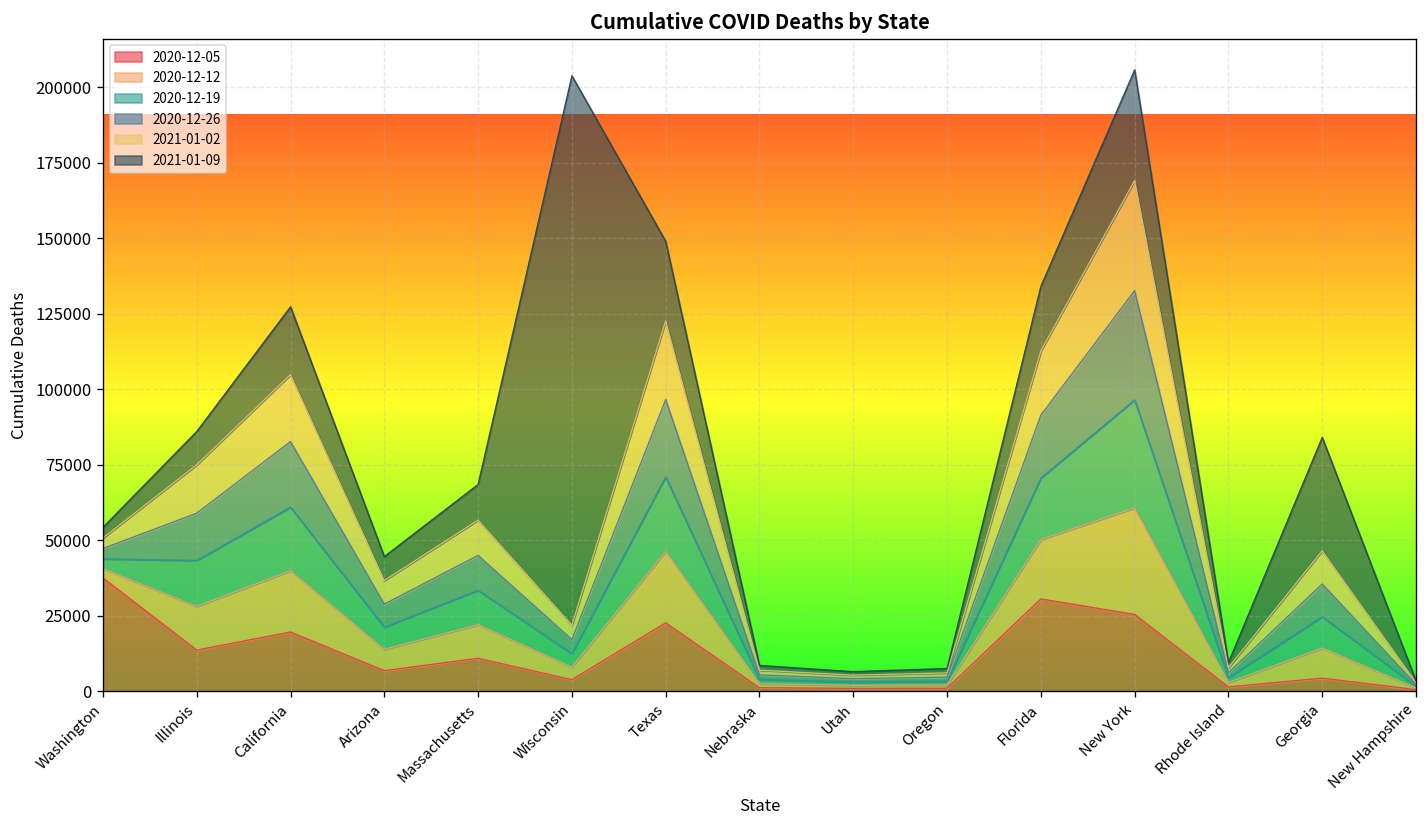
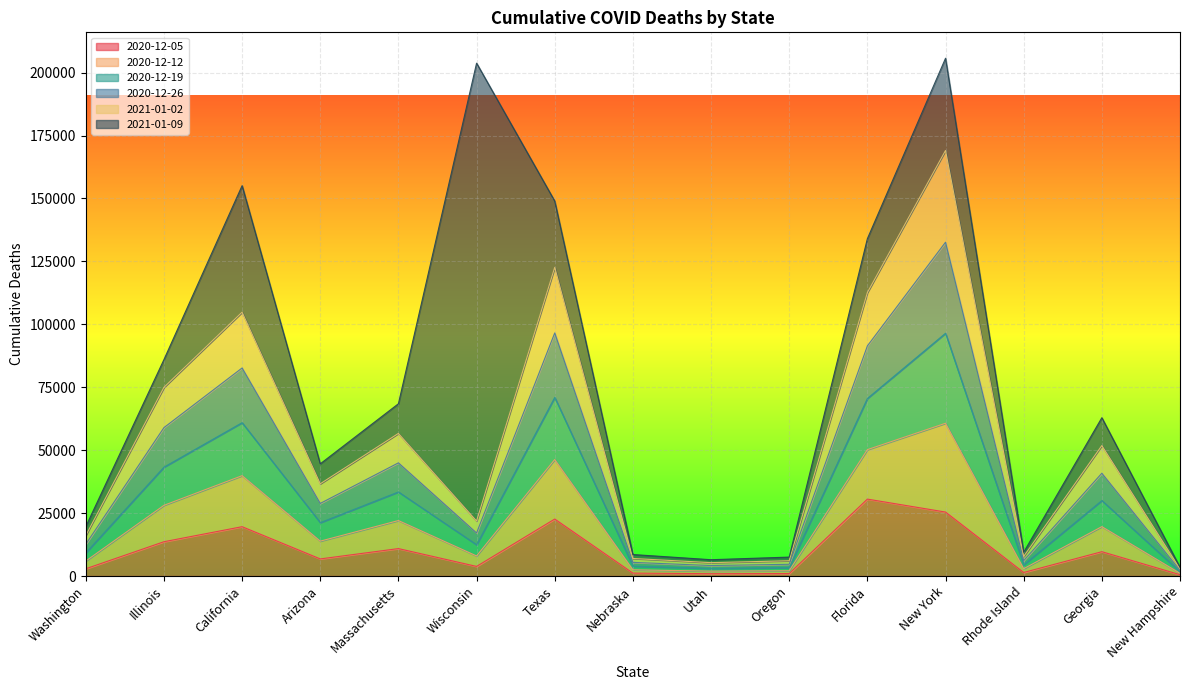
2020-12-05, Washington: 38000 -> 3000
2021-01-09, California: 22000 -> 50000
2020-12-05, Georgia: 4000 -> 10000
2021-01-09, Georgia: 38000 -> 11000
